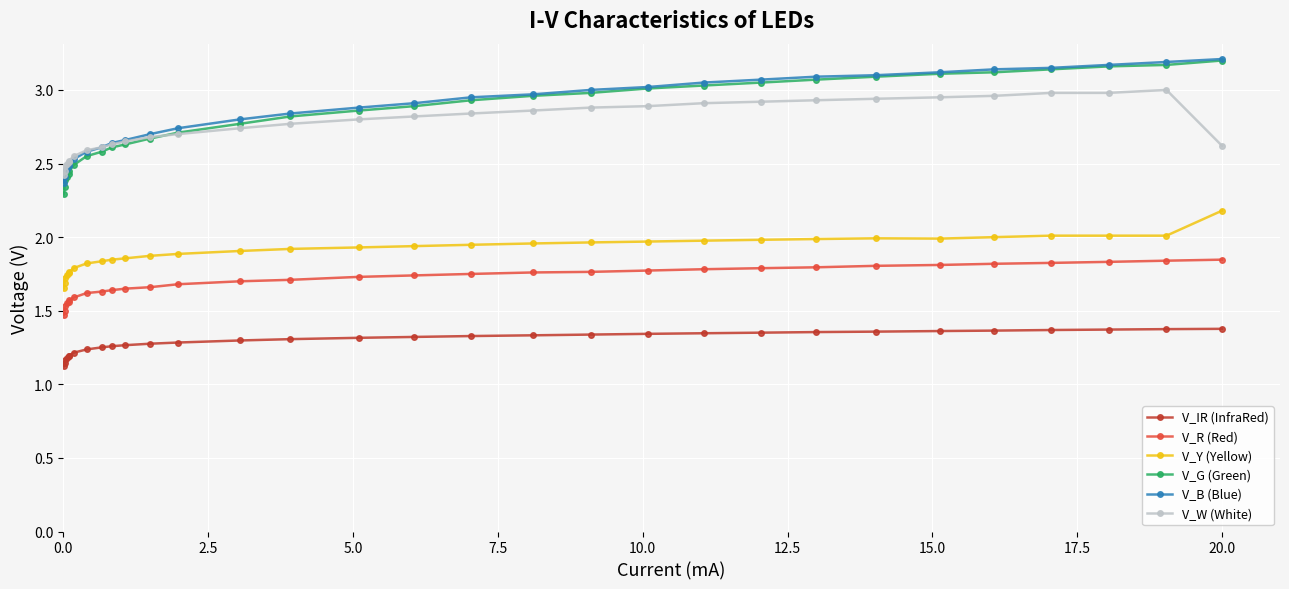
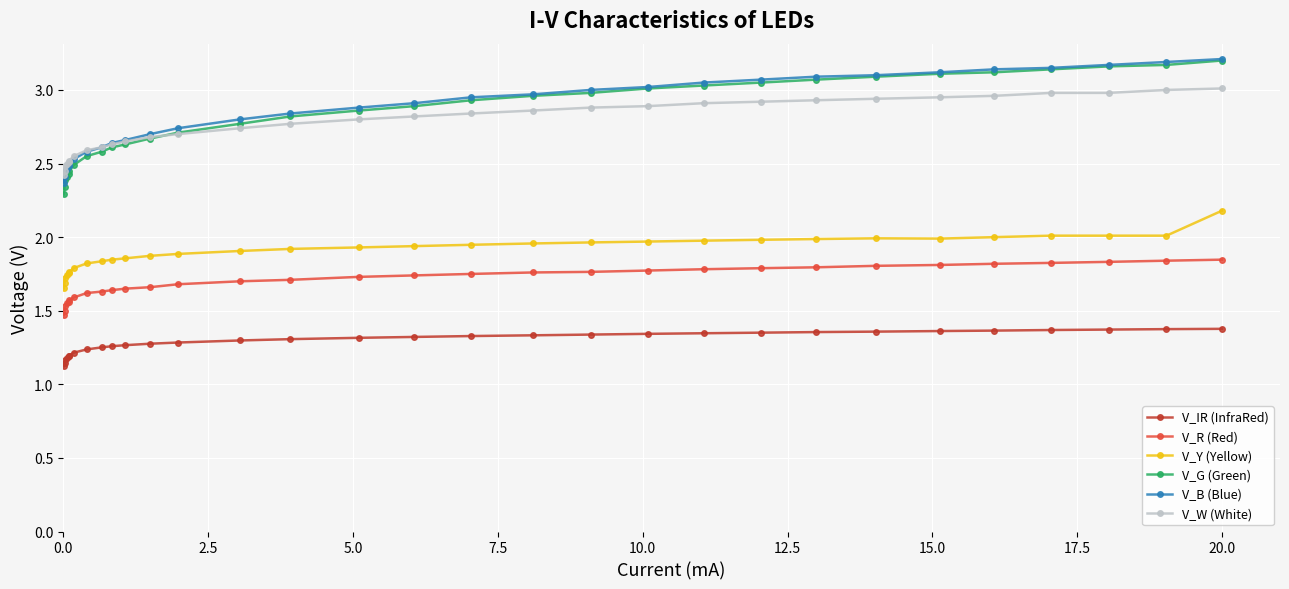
V_W (White), 20.0: 2.62 -> 3.01
